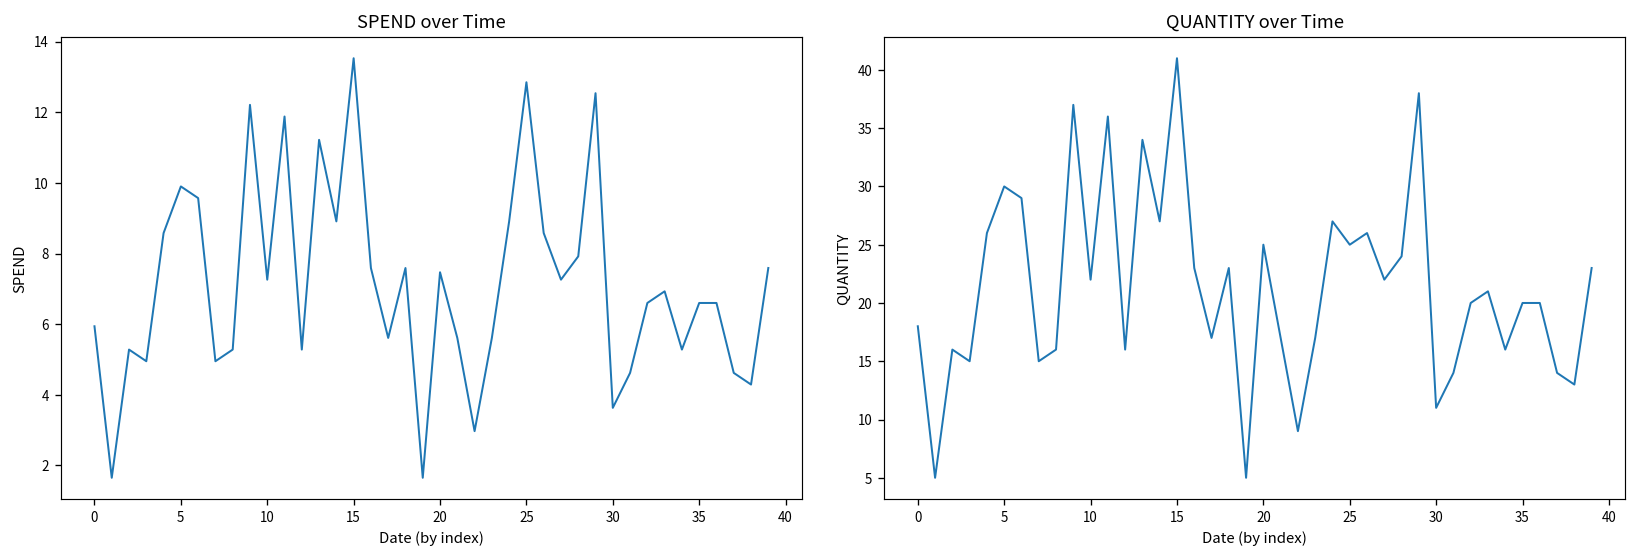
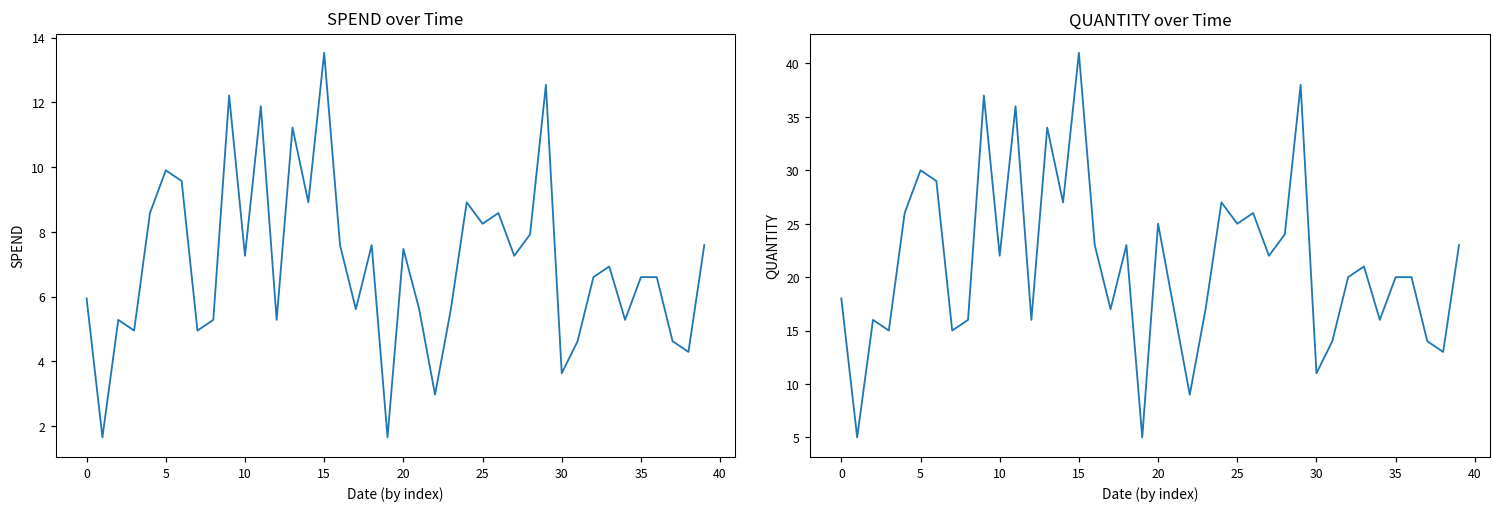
SPEND over Time, 25: 12.9 -> 8.3
